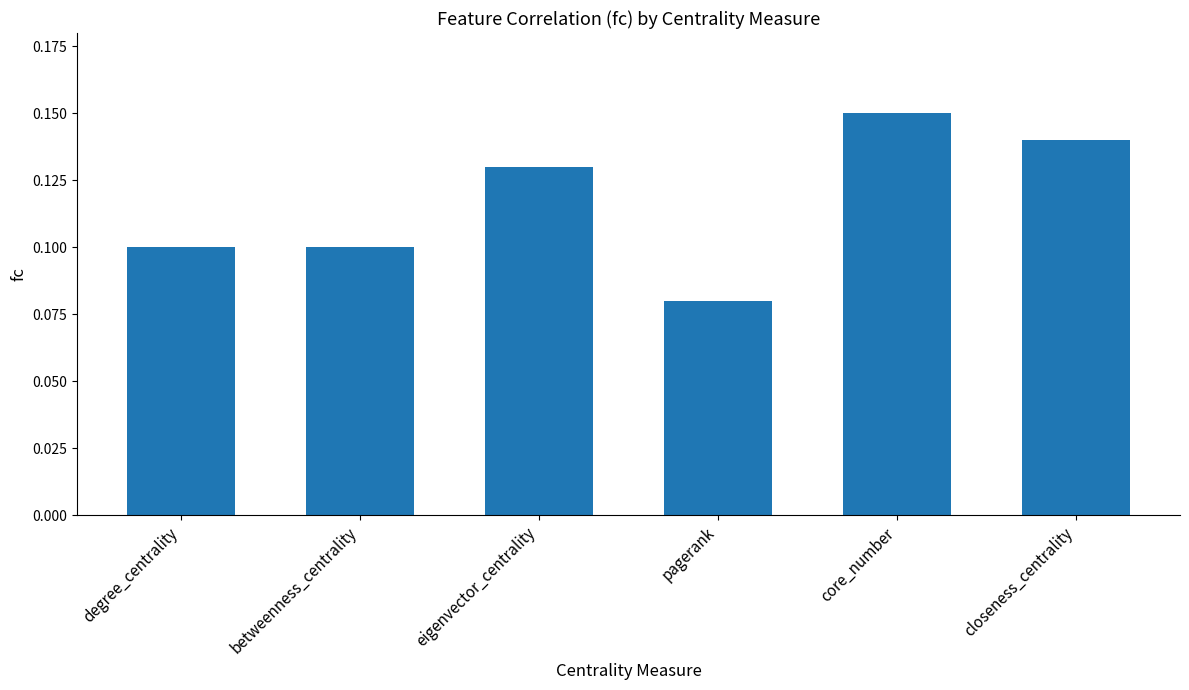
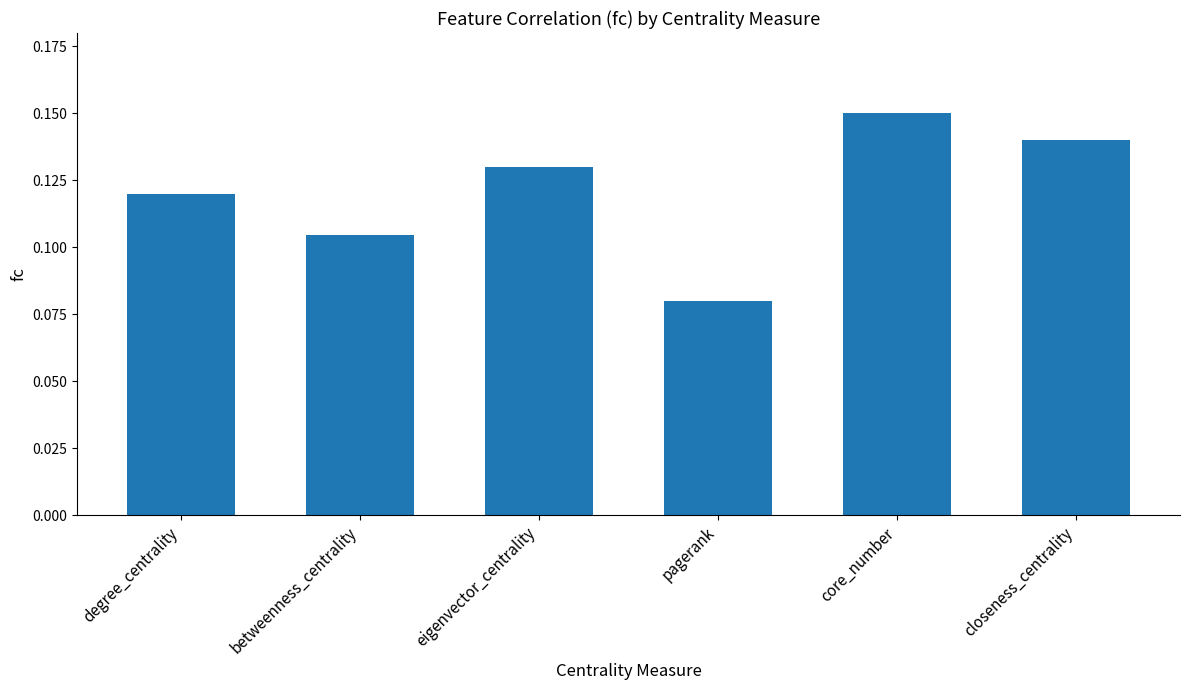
degree_centrality: 0.10 -> 0.12
betweenness_centrality: 0.100 -> 0.105
